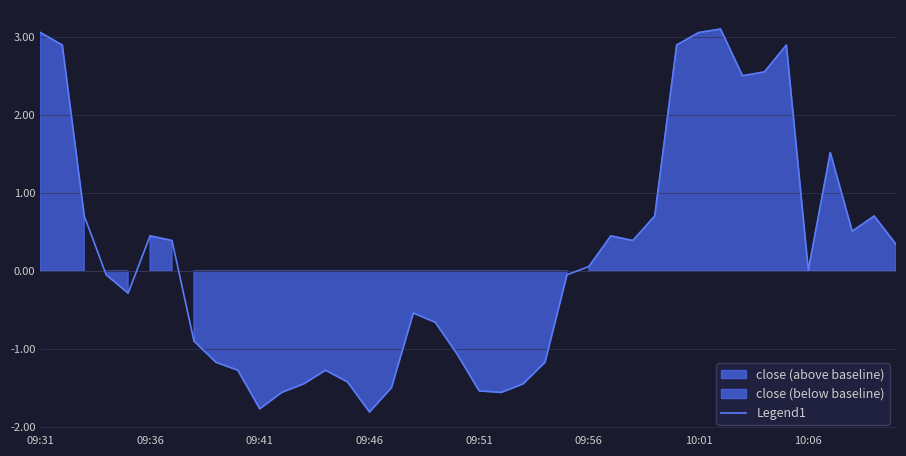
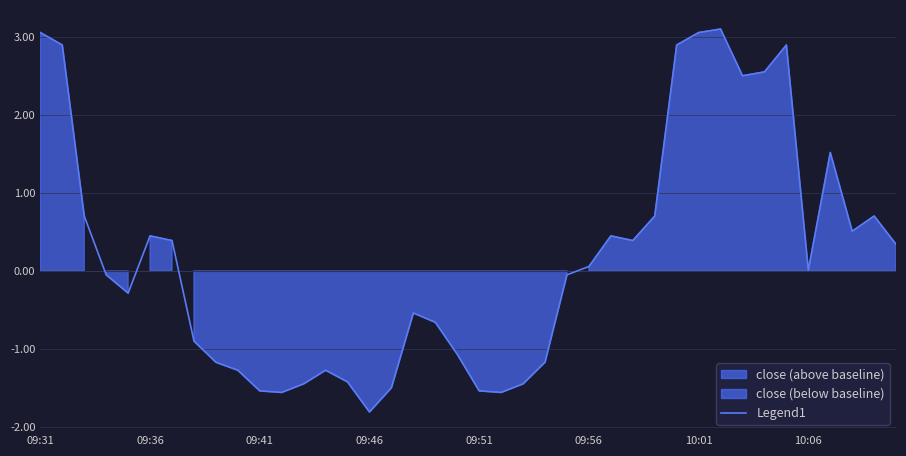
09:41: -1.8 -> -1.5
